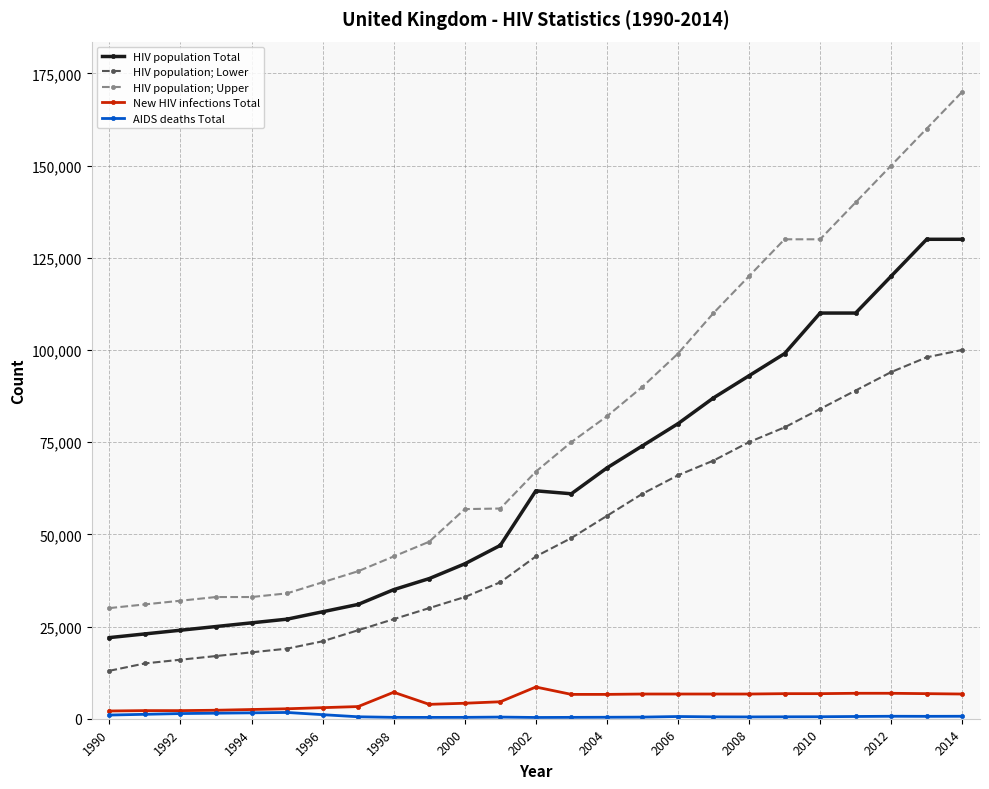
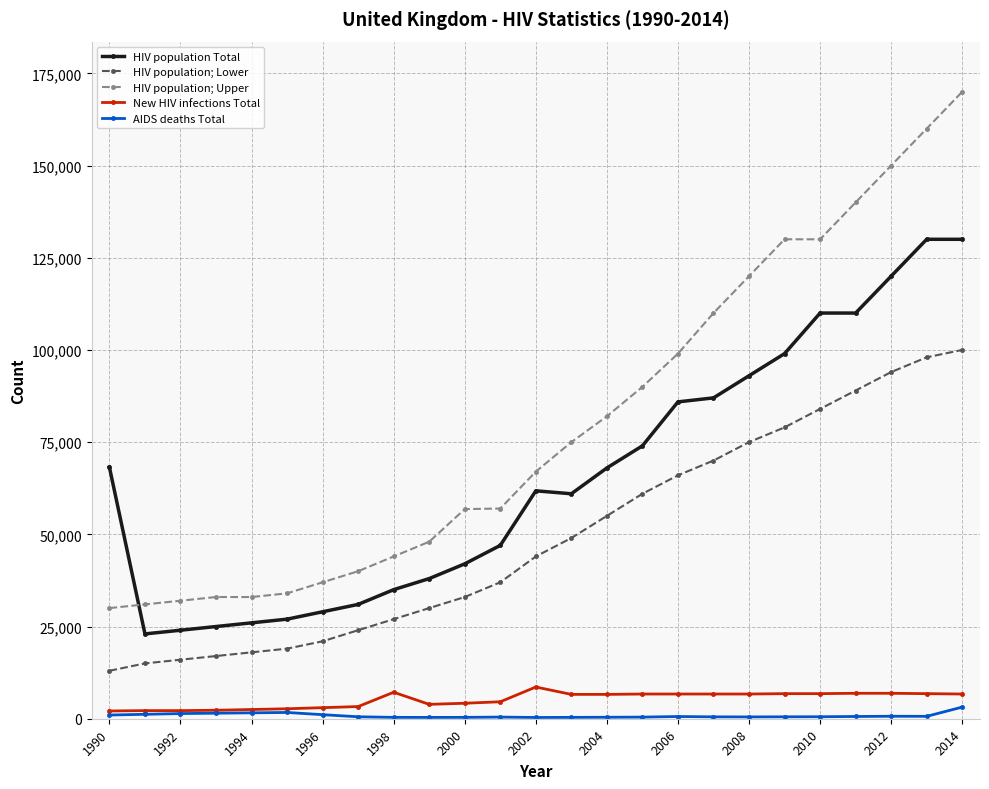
HIV population Total, 1990: 22,000 -> 68,000
HIV population Total, 2006: 80,000 -> 86,000
AIDS deaths Total, 2014: 1,000 -> 3,000
